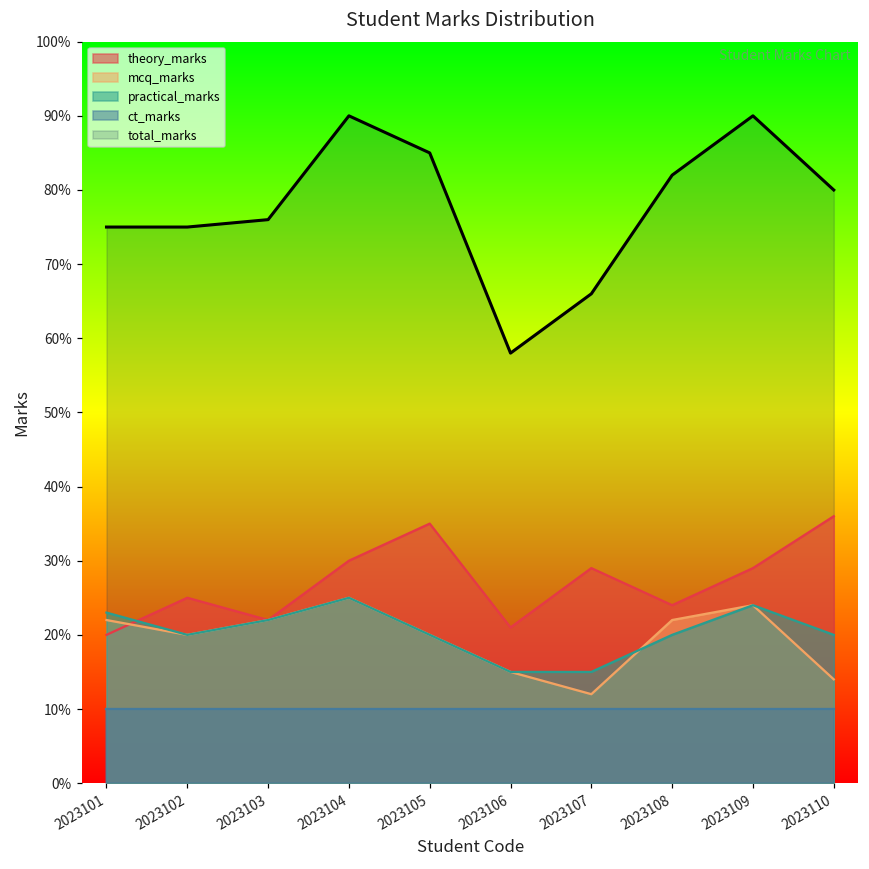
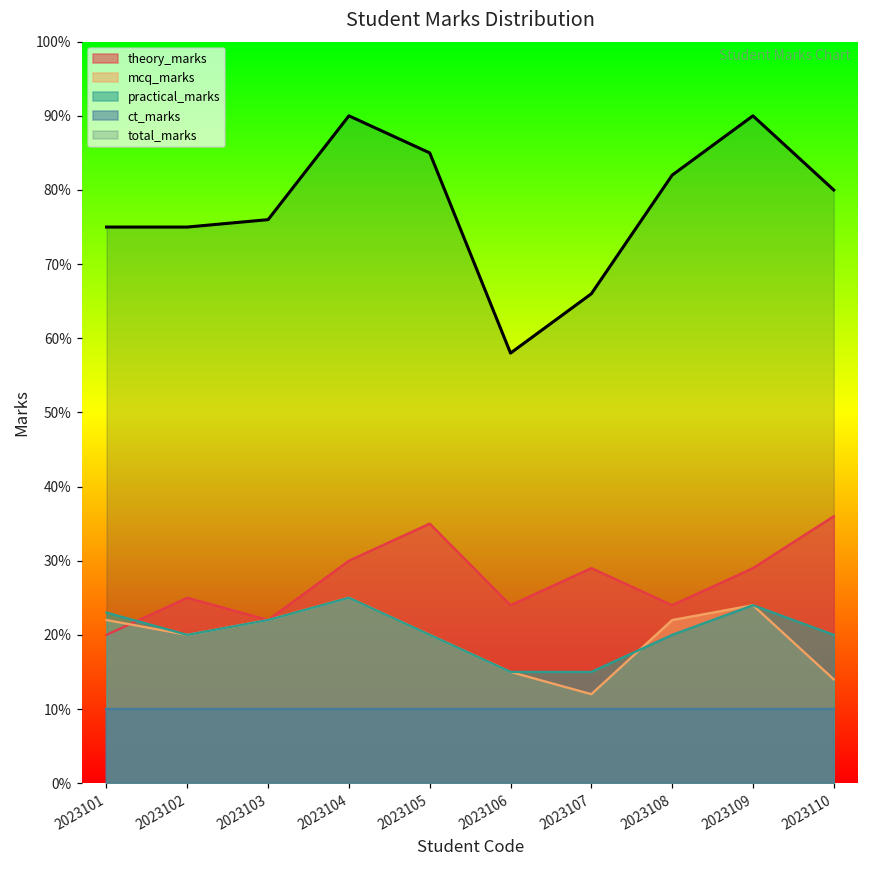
theory_marks, 2023106: 21% -> 24%
